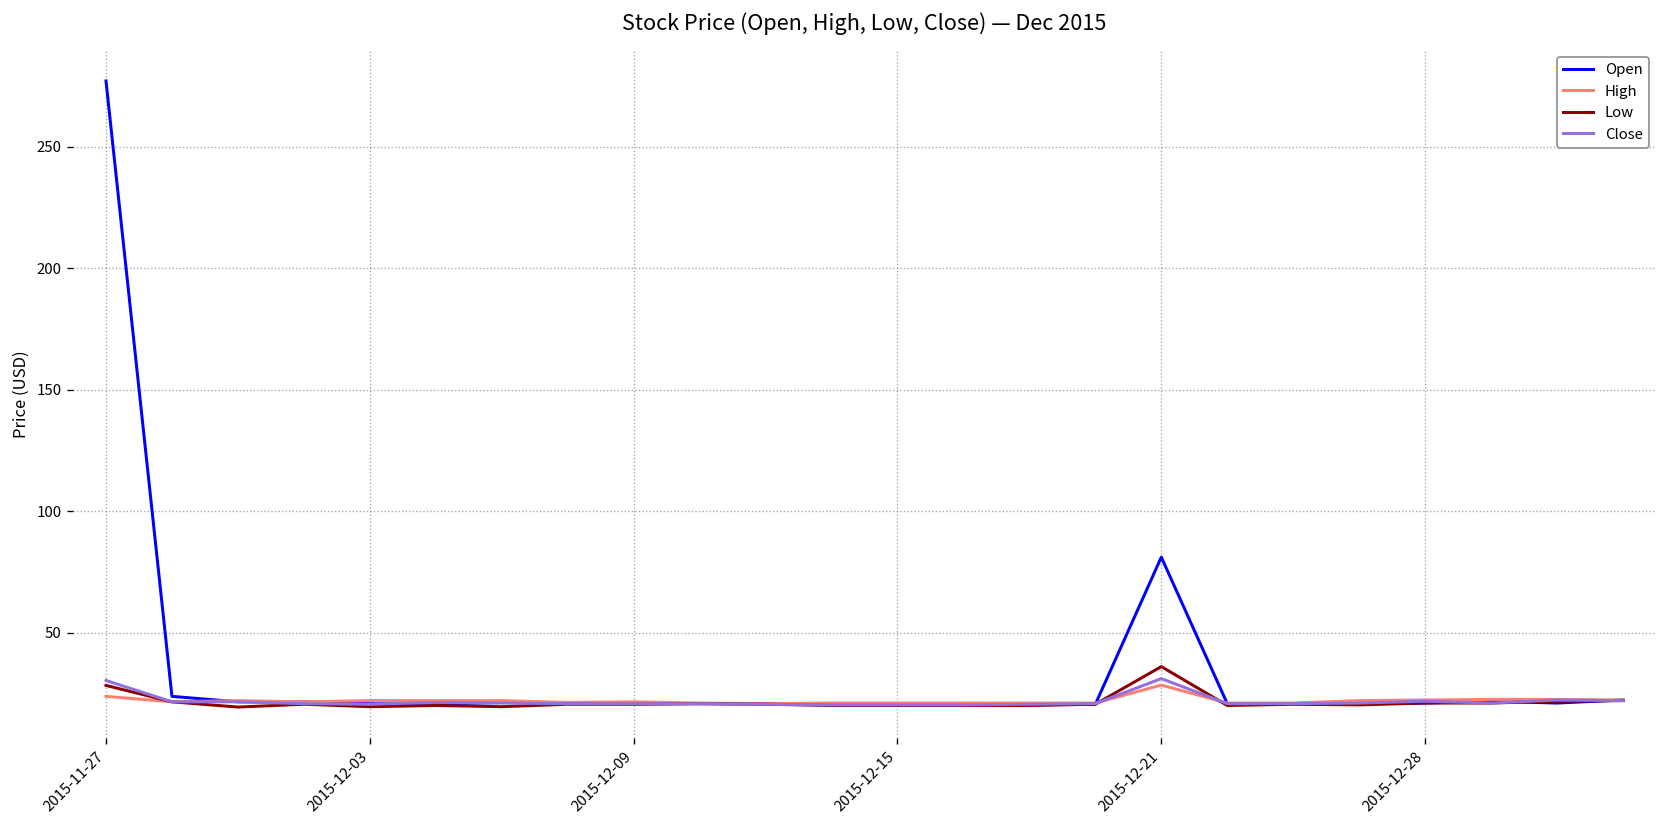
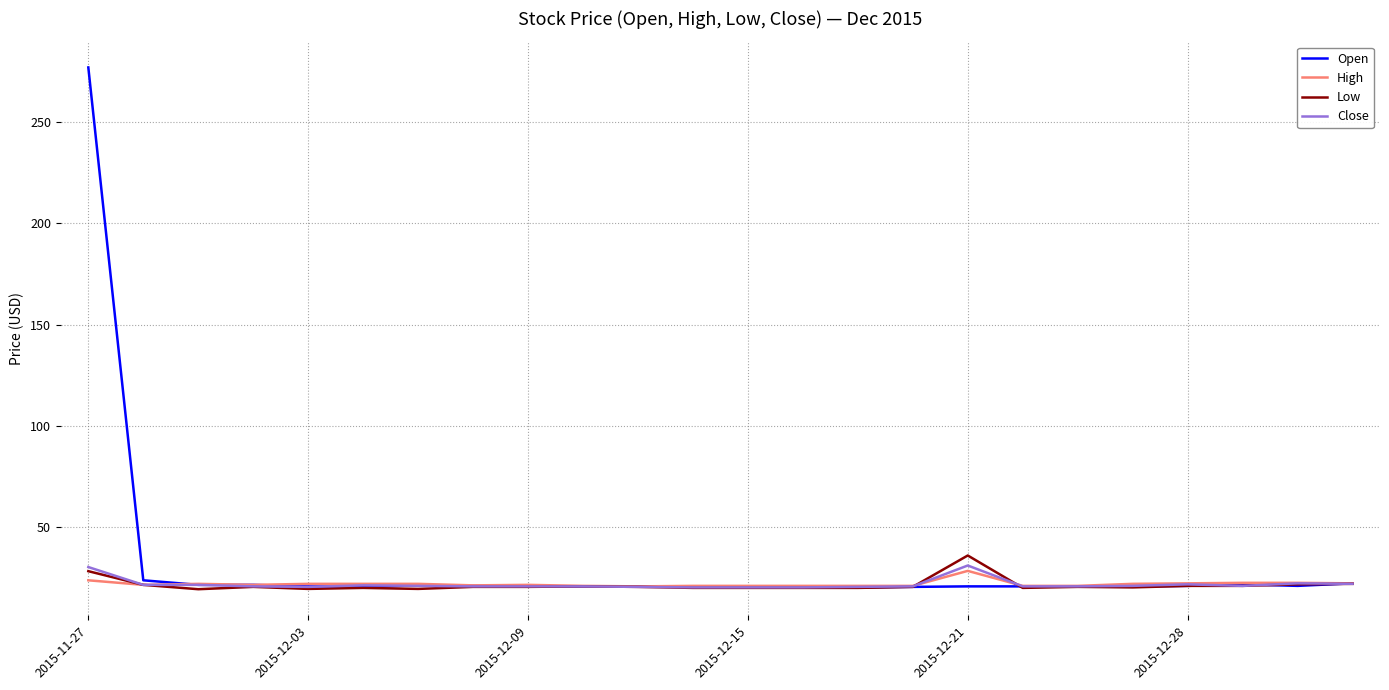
Open, 2015-12-21: 81 -> 21
